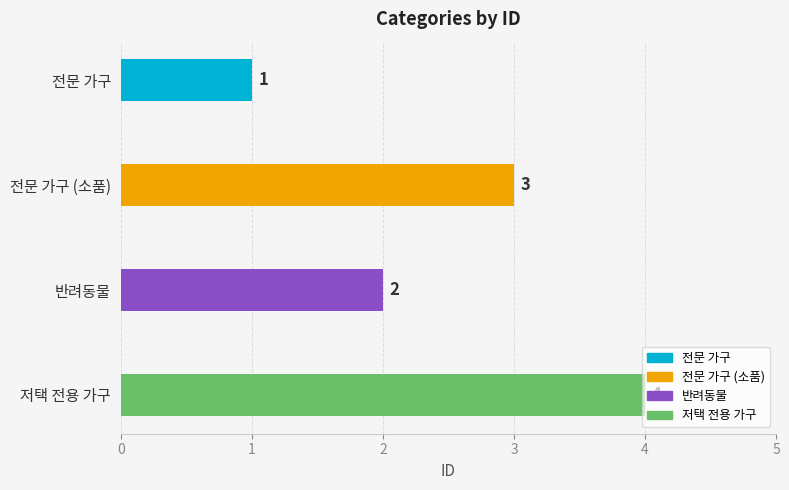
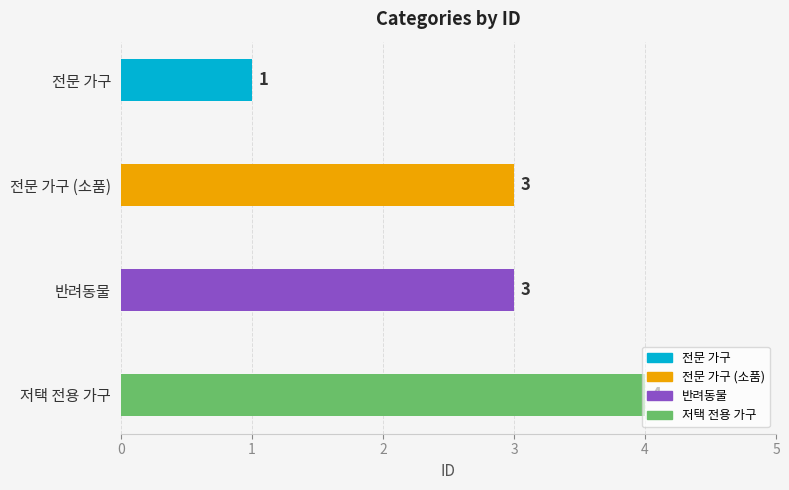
반려동물: 2 -> 3
